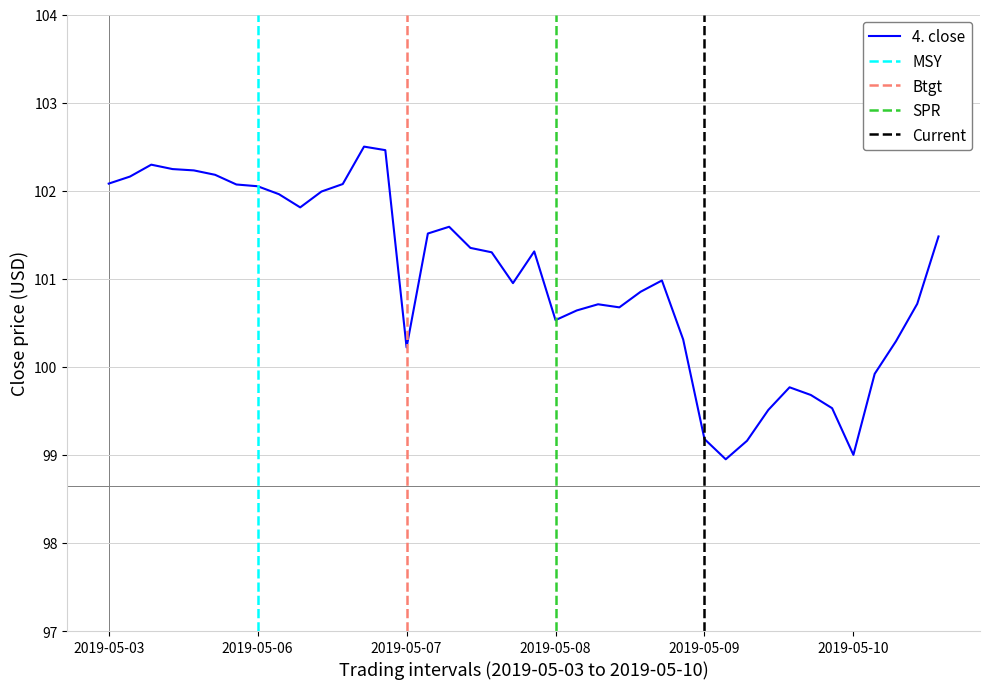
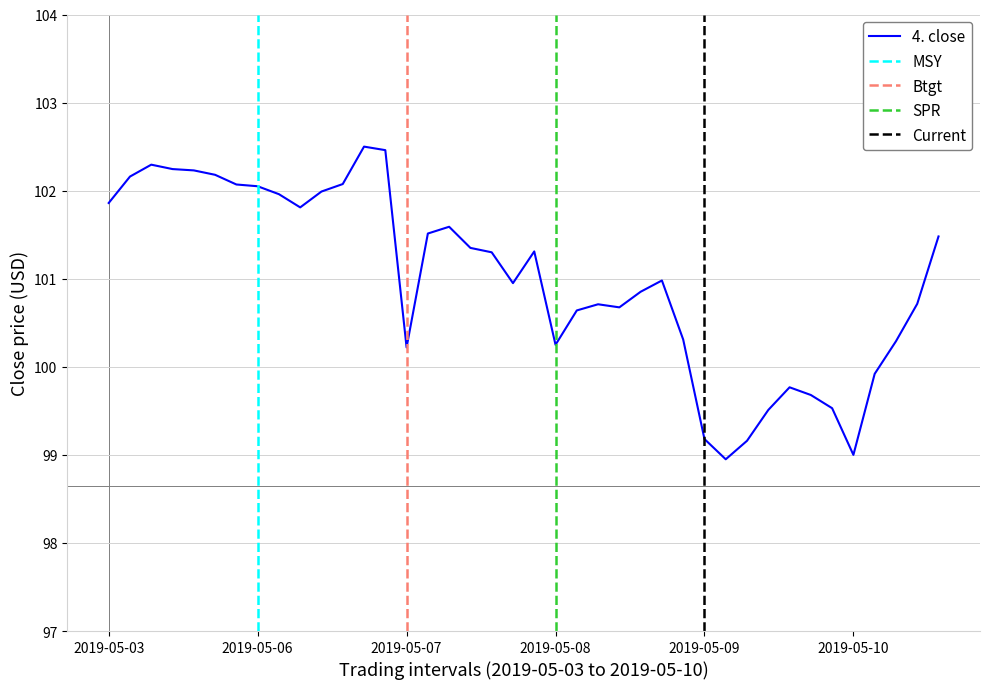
2019-05-03: 102.1 -> 101.9
2019-05-08: 100.5 -> 100.3
